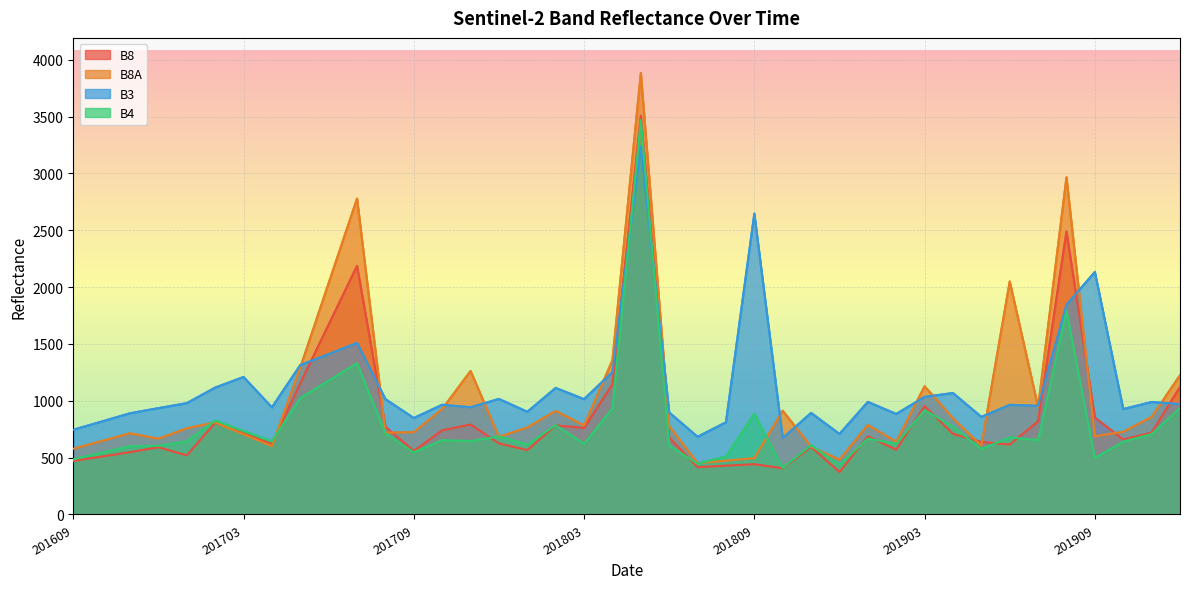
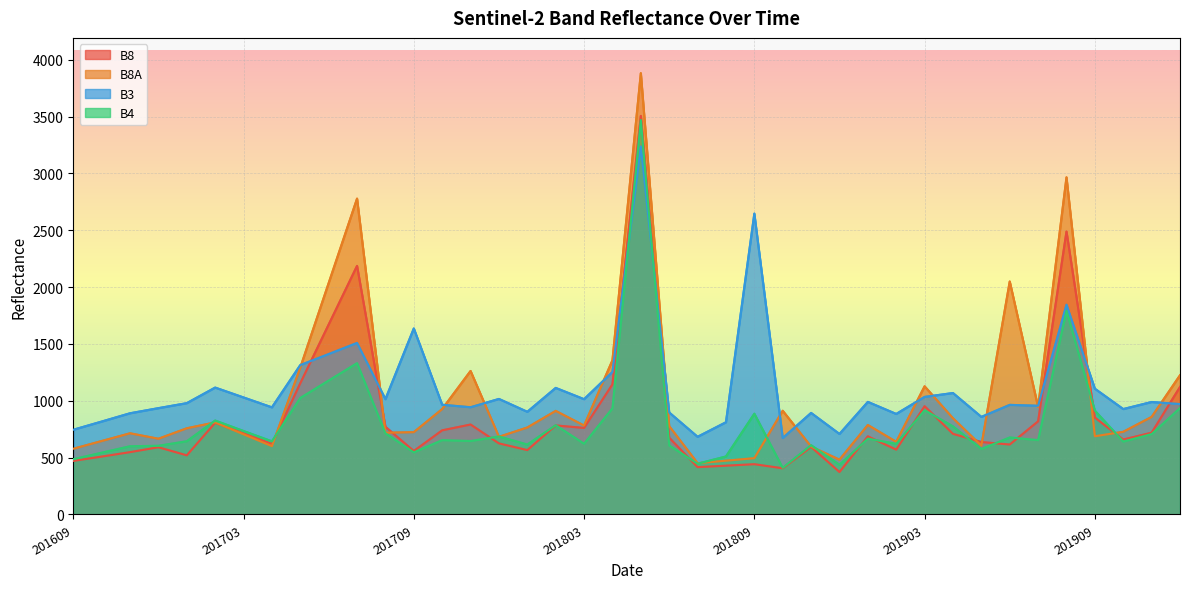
B3, 201703: 1210 -> 1030
B3, 201709: 850 -> 1640
B3, 201909: 2130 -> 1110
B4, 201909: 500 -> 910
